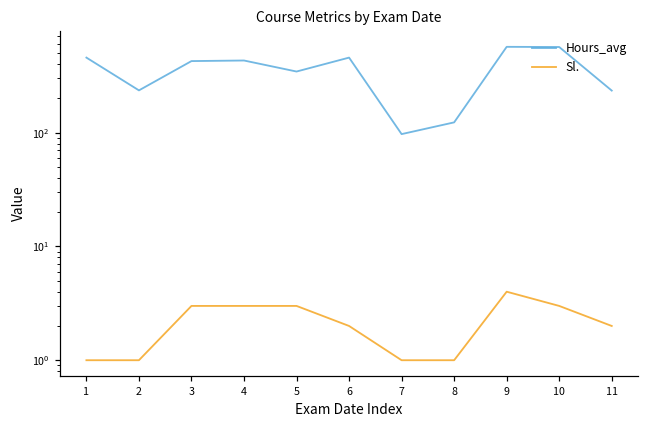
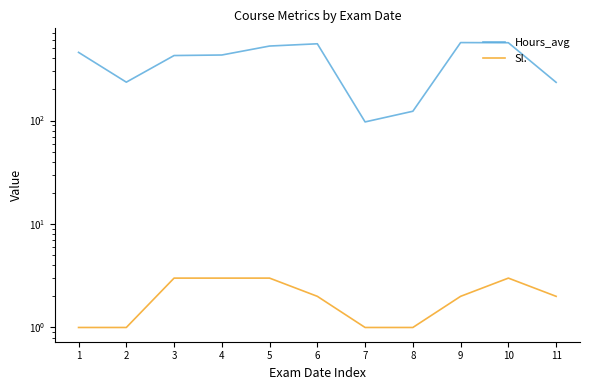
Hours_avg, 5: 340 -> 500
Hours_avg, 6: 500 -> 600
Sl., 9: 4 -> 2
